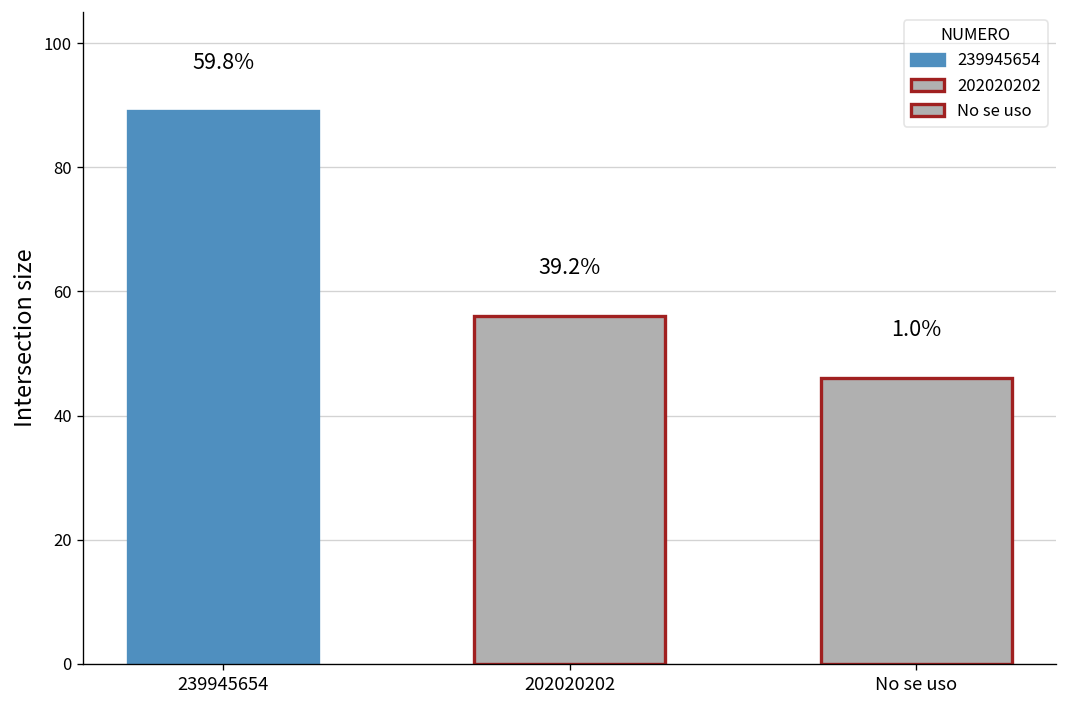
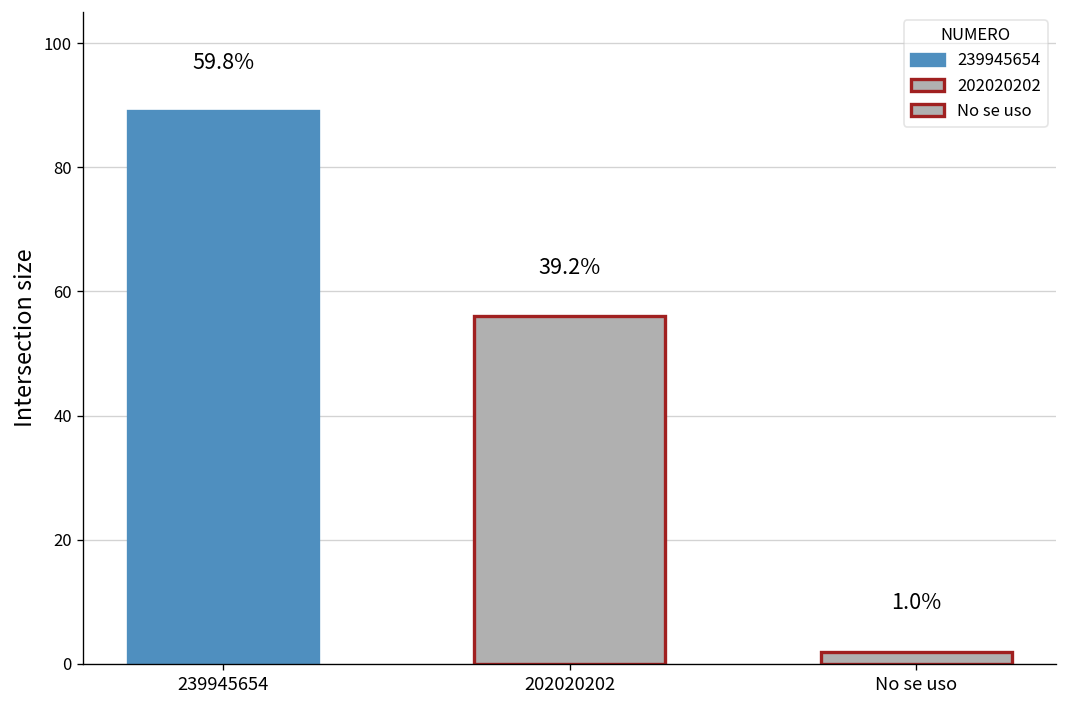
No se uso: 46 -> 2
